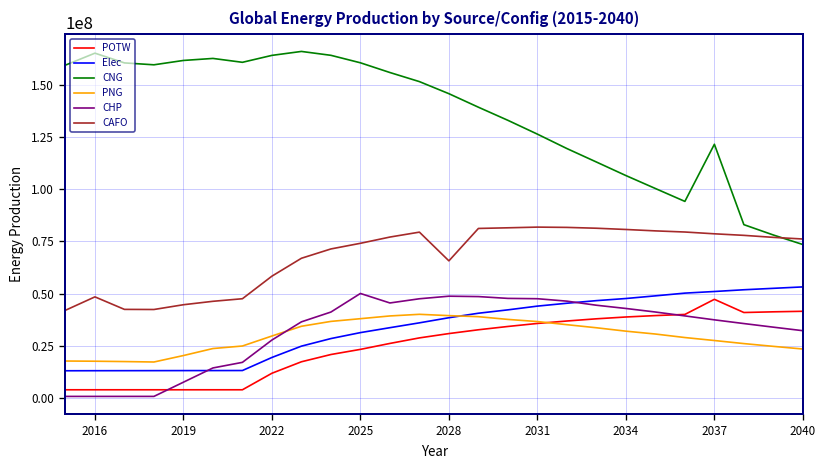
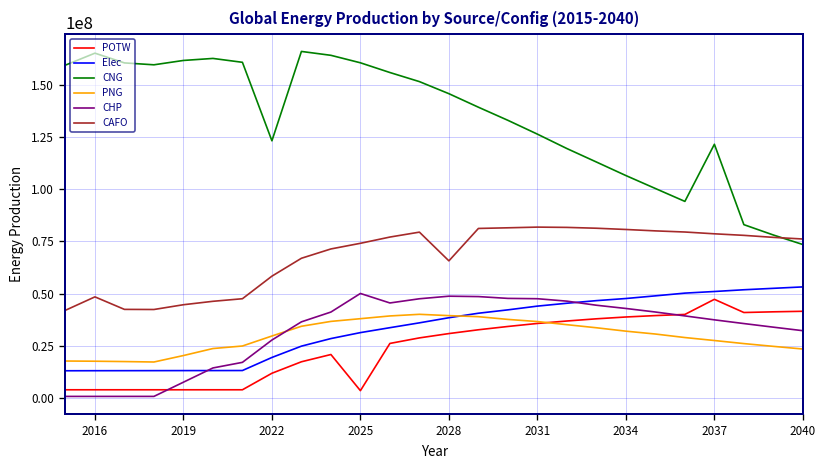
CNG, 2022: 164000000 -> 123000000
POTW, 2025: 23000000 -> 4000000
